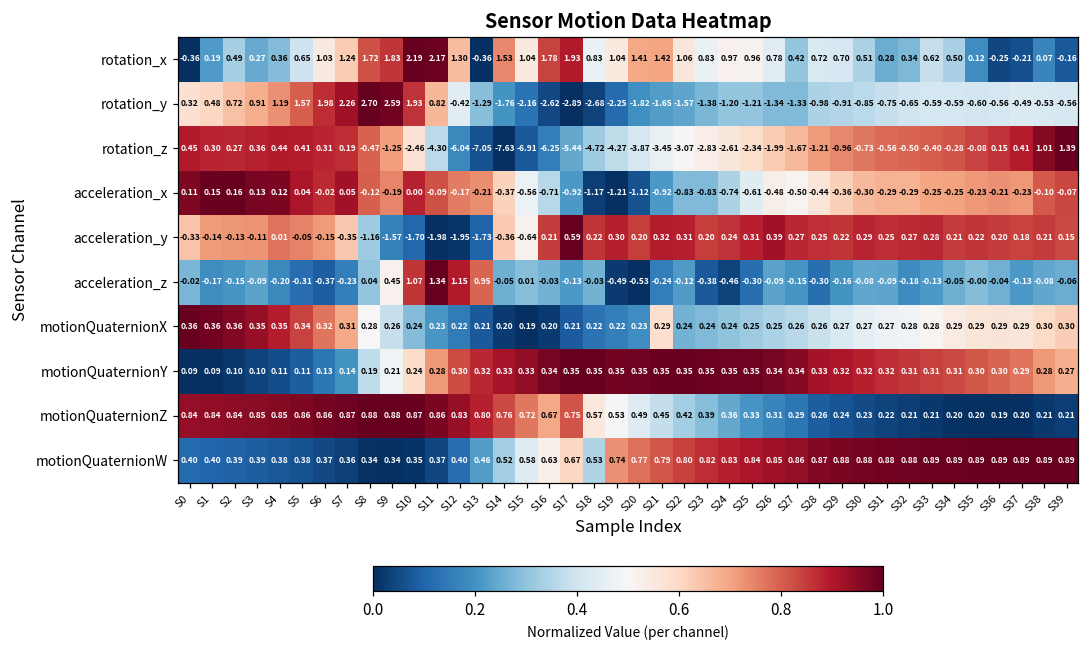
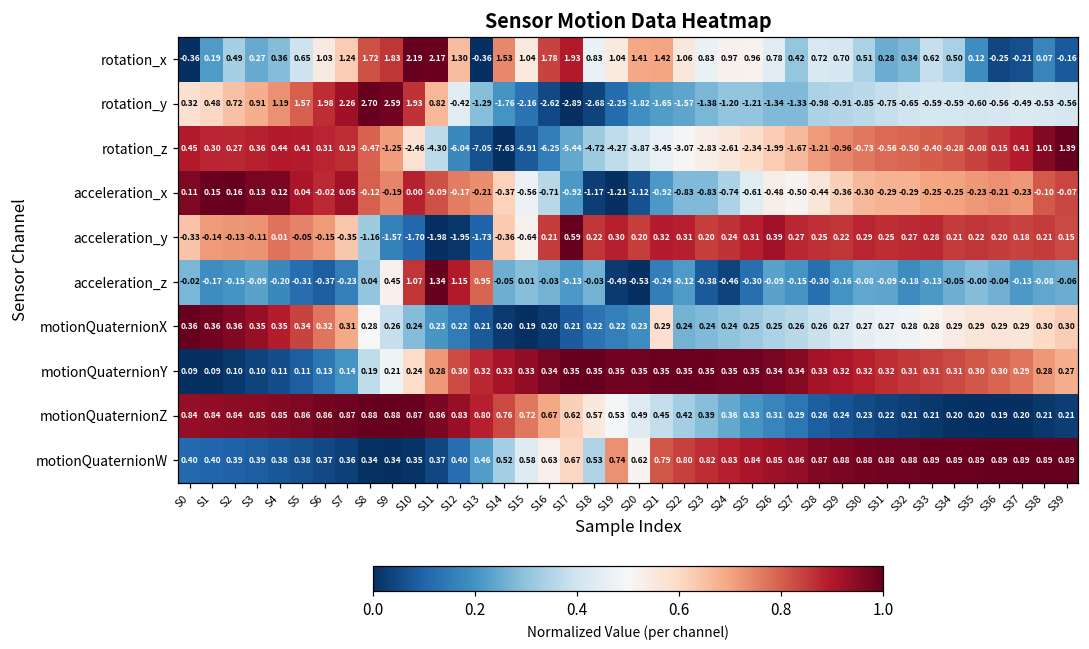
motionQuaternionZ, S17: 0.75 -> 0.62
motionQuaternionW, S20: 0.77 -> 0.62
